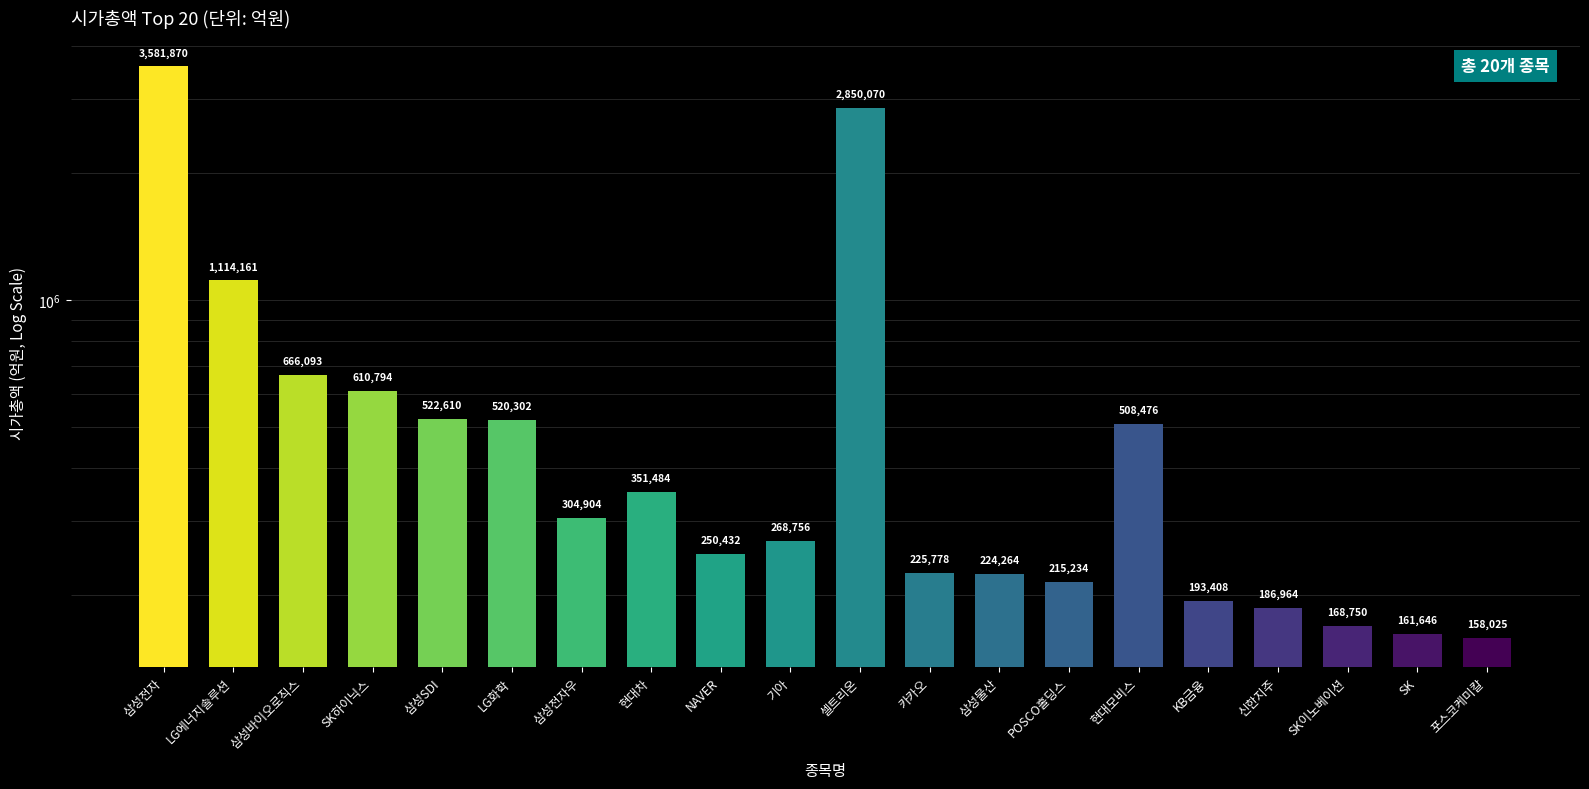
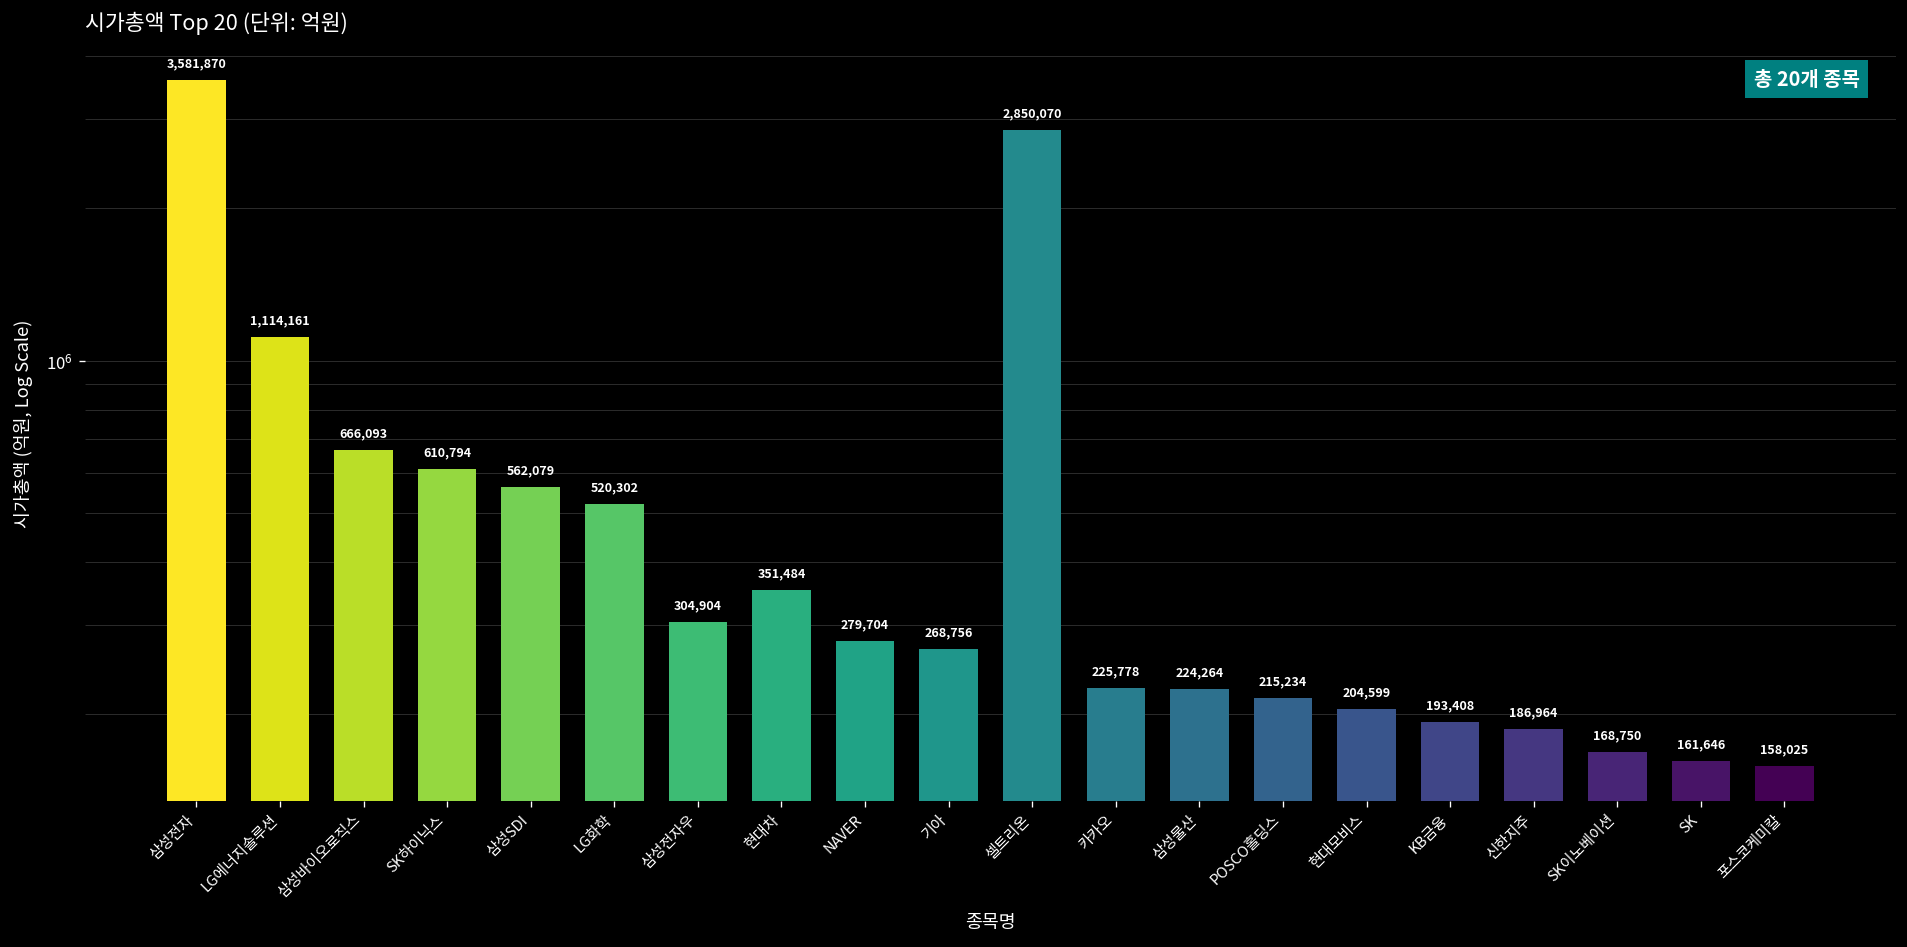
삼성SDI: 522,610 -> 562,079
NAVER: 250,432 -> 279,704
현대모비스: 508,476 -> 204,599
